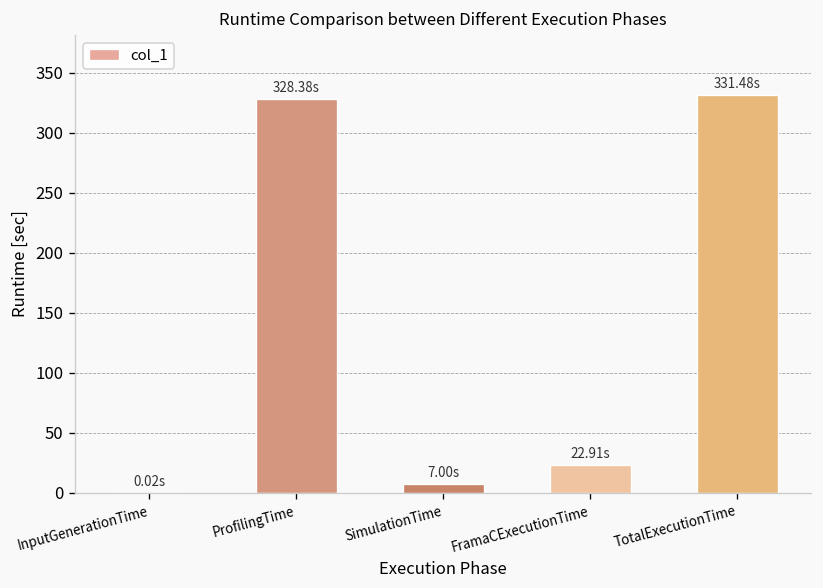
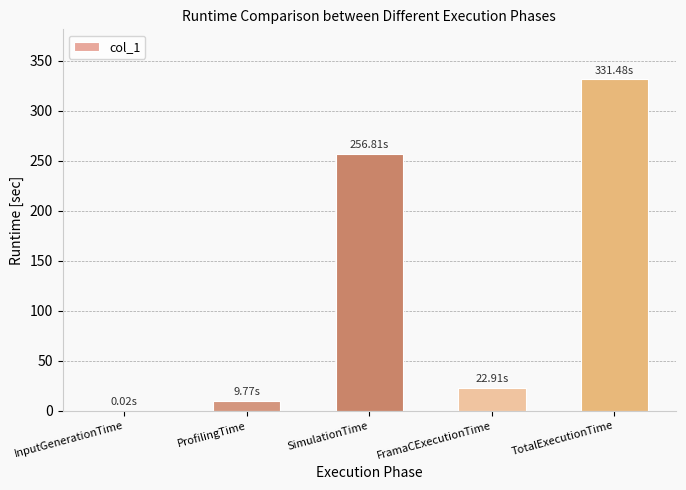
ProfilingTime: 328.38s -> 9.77s
SimulationTime: 7.00s -> 256.81s
